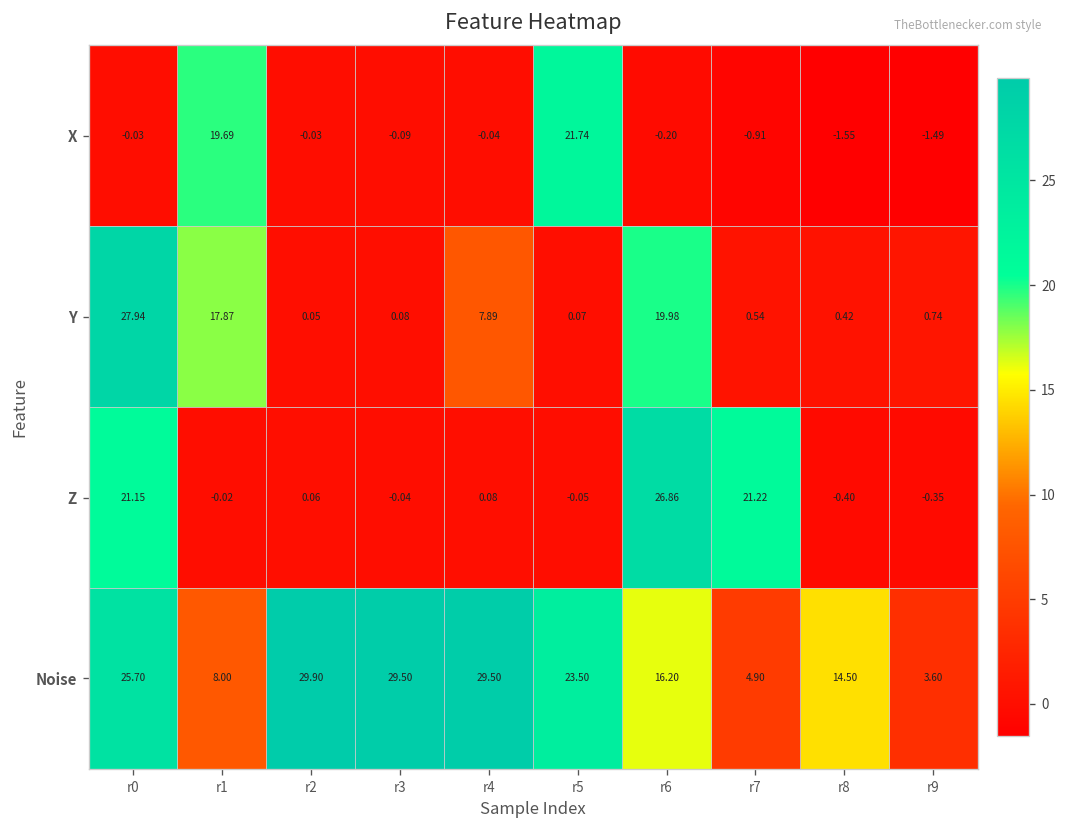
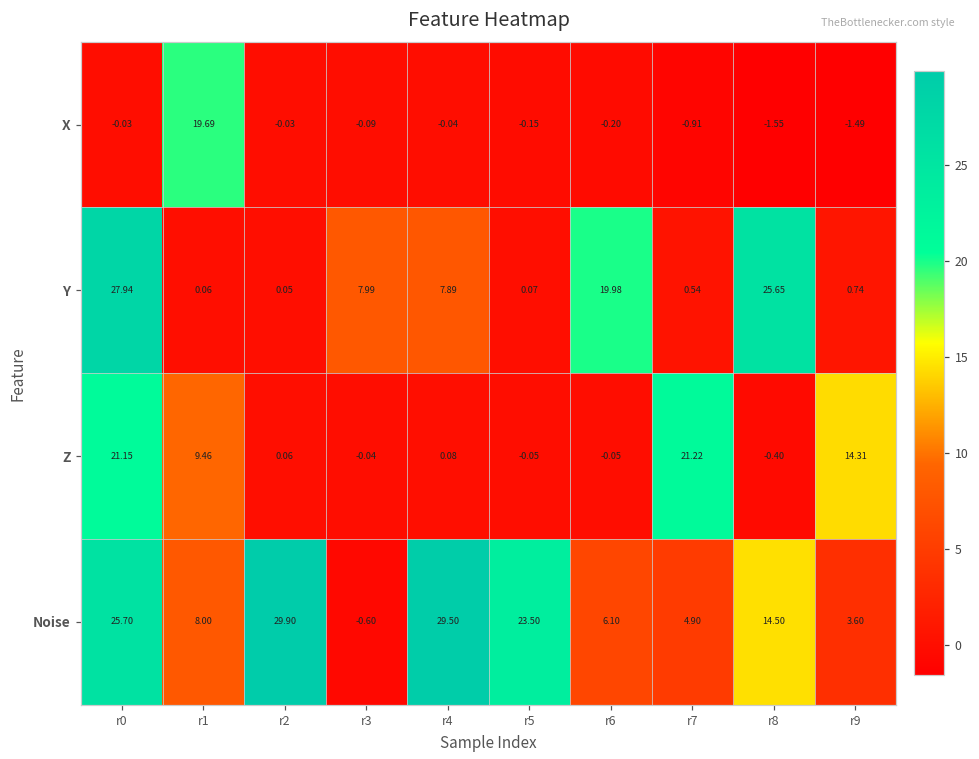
X, r5: 21.74 -> -0.15
Y, r1: 17.87 -> 0.06
Y, r3: 0.08 -> 7.99
Y, r8: 0.42 -> 25.65
Z, r1: -0.02 -> 9.46
Z, r6: 26.86 -> -0.05
Z, r9: -0.35 -> 14.31
Noise, r3: 29.50 -> -0.60
Noise, r6: 16.20 -> 6.10
